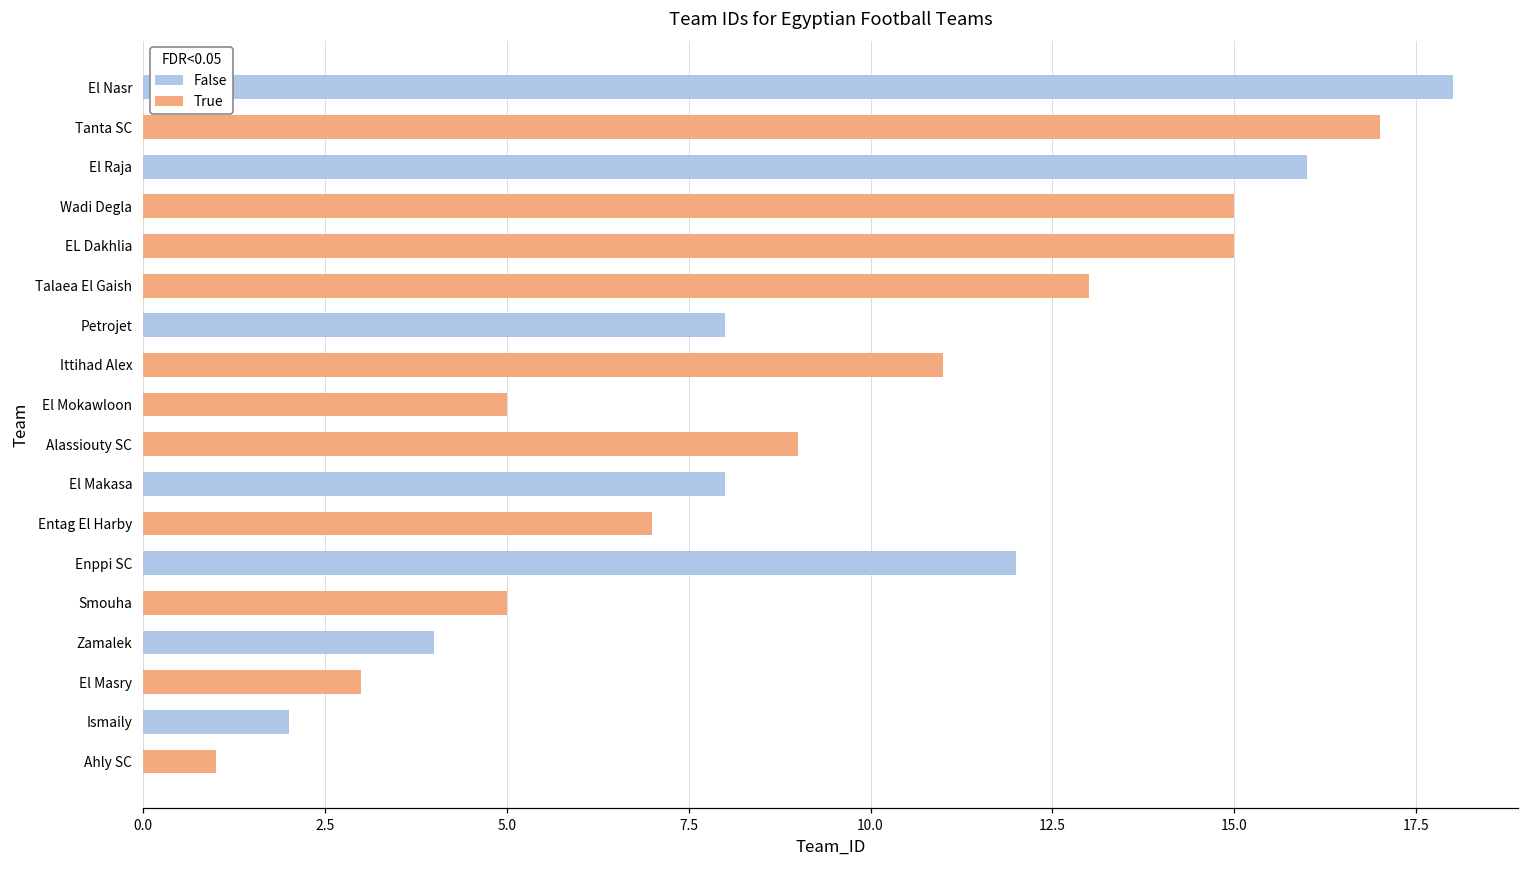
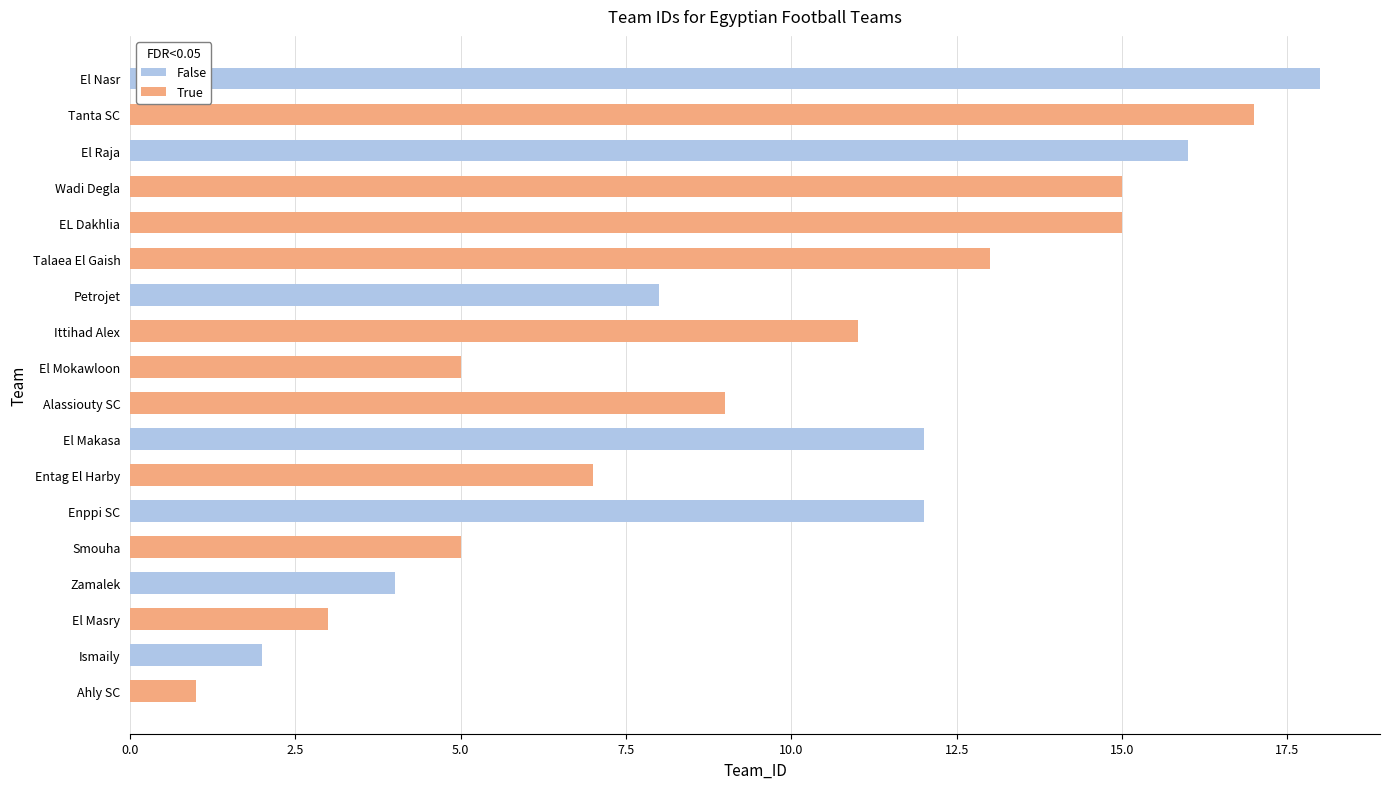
El Makasa: 8 -> 12
